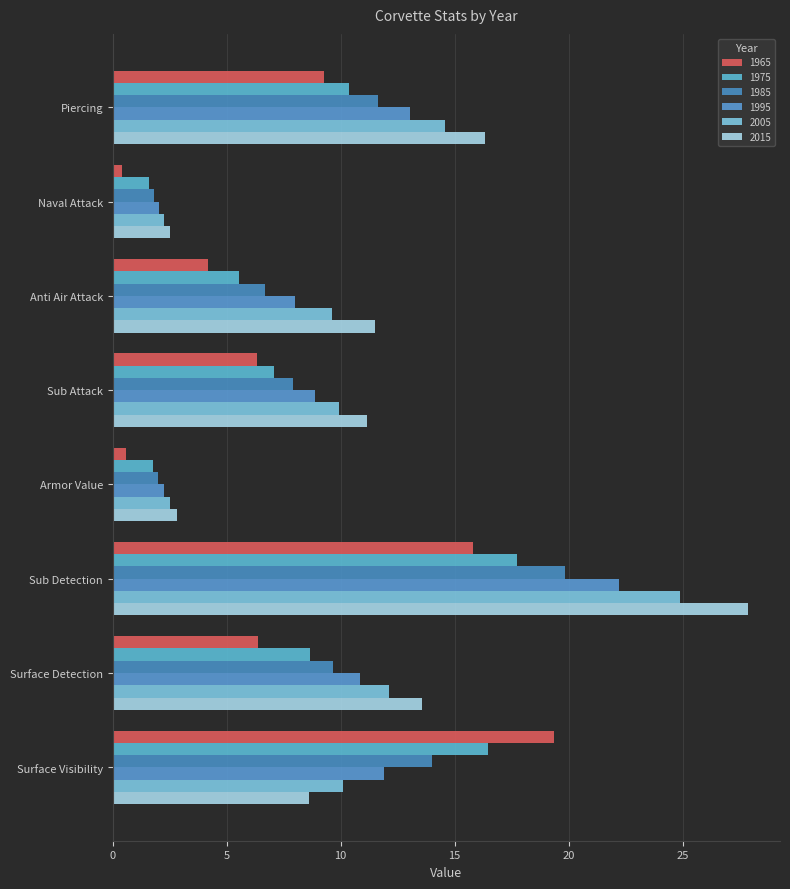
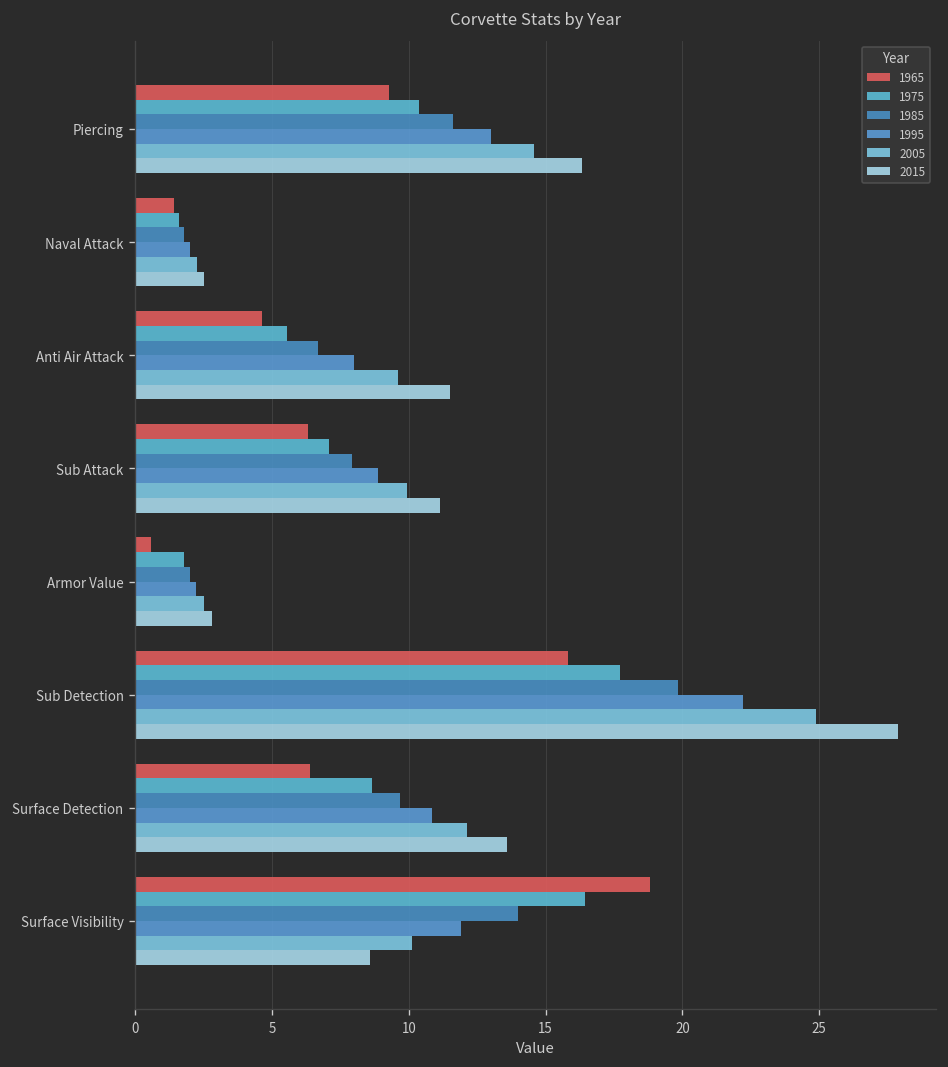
1965, Naval Attack: 0.4 -> 1.4
1965, Anti Air Attack: 4.2 -> 4.6
1965, Surface Visibility: 19.4 -> 18.8
